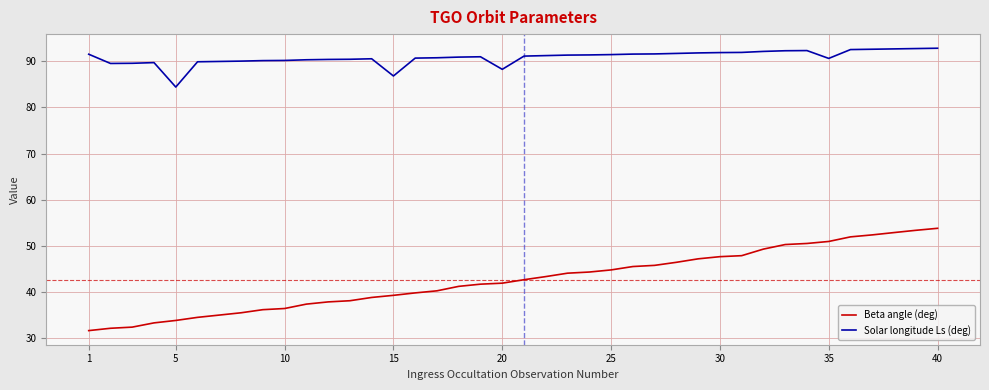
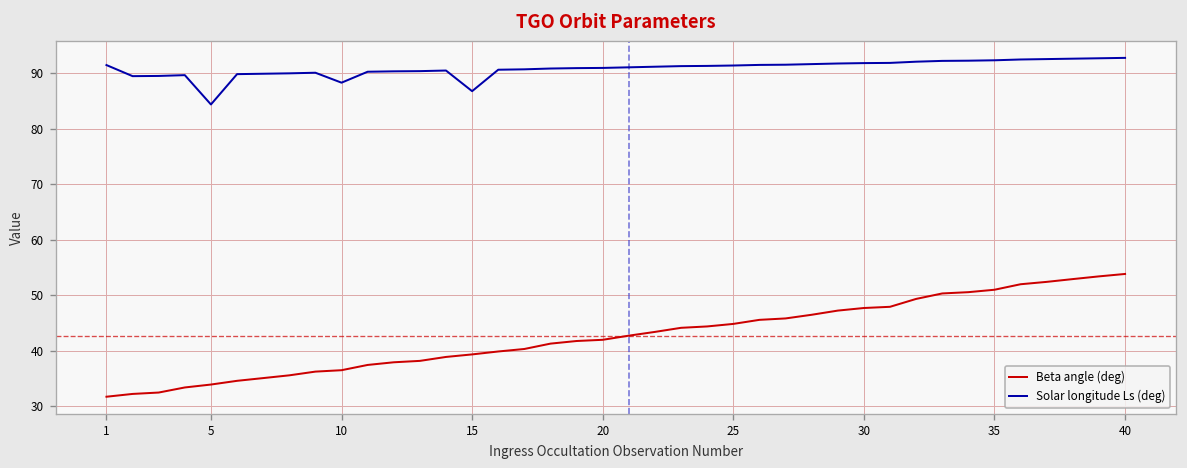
Solar longitude Ls (deg), 10: 90 -> 88
Solar longitude Ls (deg), 20: 88 -> 91
Solar longitude Ls (deg), 35: 91 -> 92
